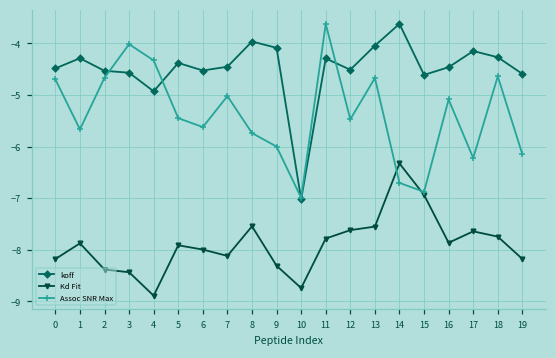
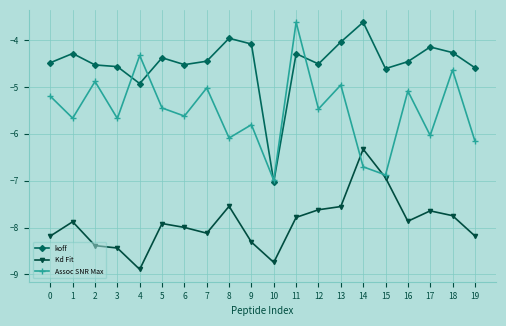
Assoc SNR Max, 0: -4.7 -> -5.2
Assoc SNR Max, 2: -4.7 -> -4.9
Assoc SNR Max, 3: -4.0 -> -5.7
Assoc SNR Max, 8: -5.7 -> -6.1
Assoc SNR Max, 9: -6.0 -> -5.8
Assoc SNR Max, 13: -4.7 -> -5.0
Assoc SNR Max, 17: -6.2 -> -6.0
